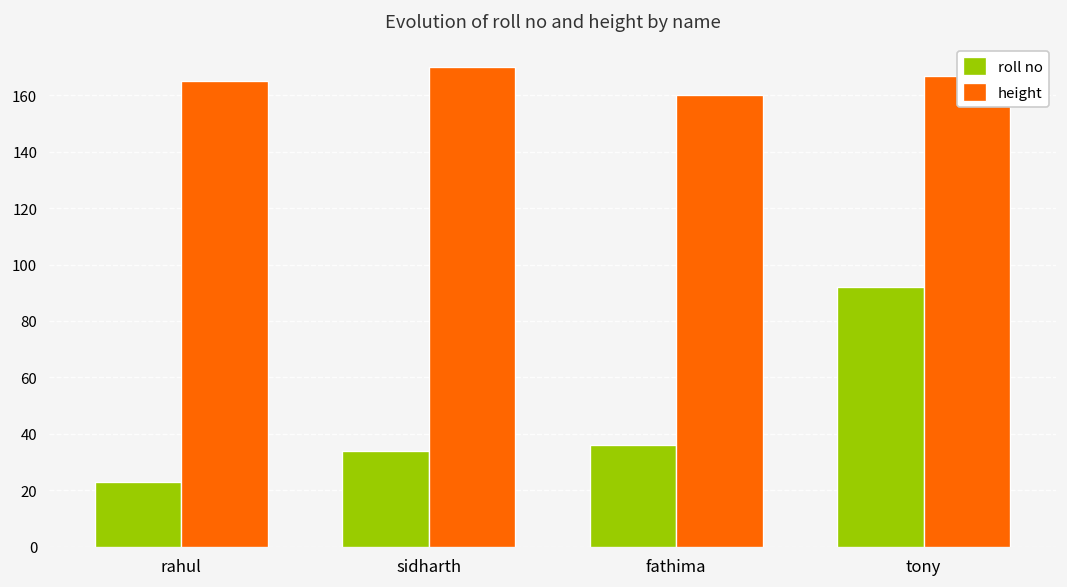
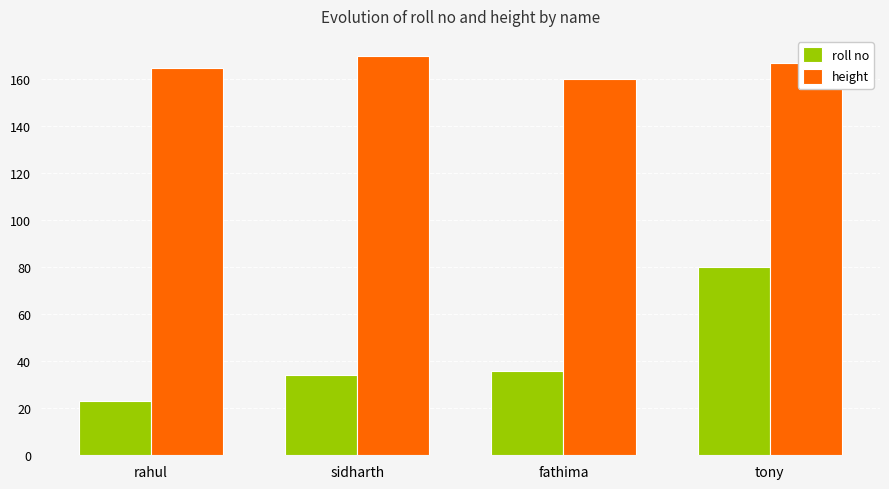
roll no, tony: 92 -> 80
